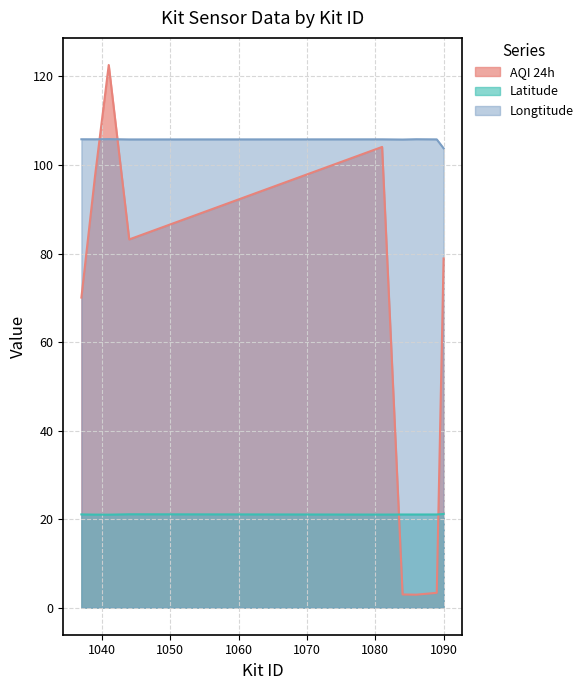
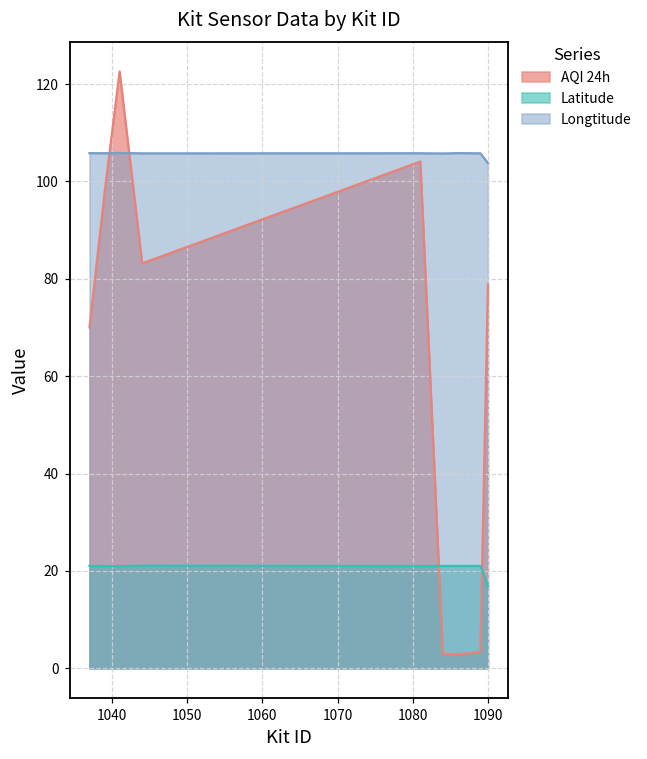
Latitude, 1090: 21 -> 17
